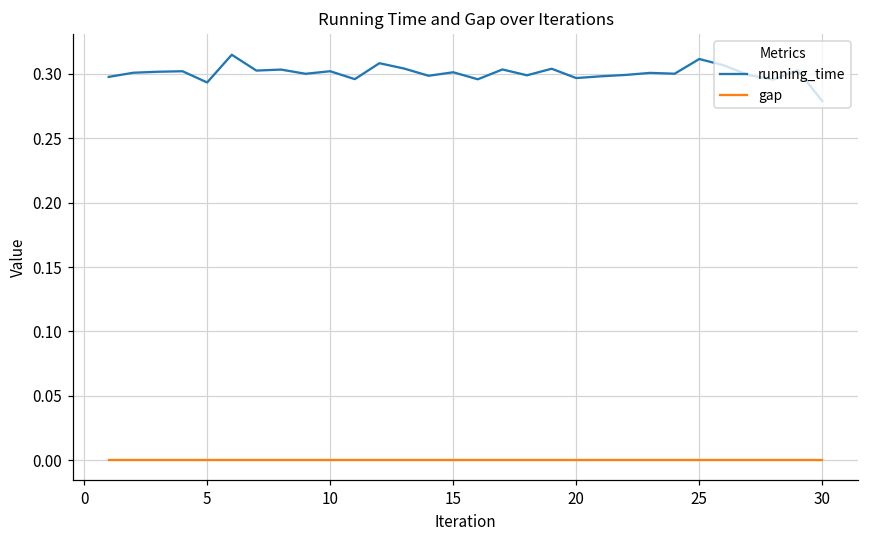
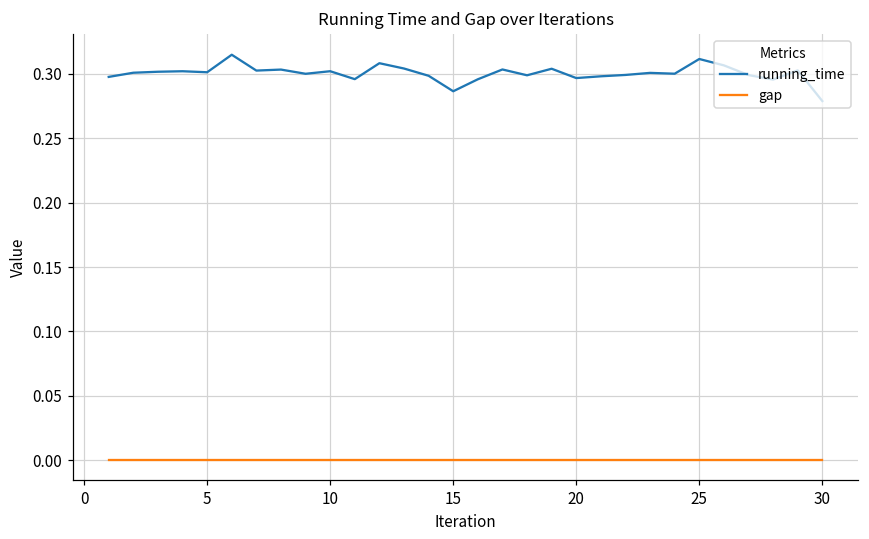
running_time, 5: 0.293 -> 0.301
running_time, 15: 0.301 -> 0.287
